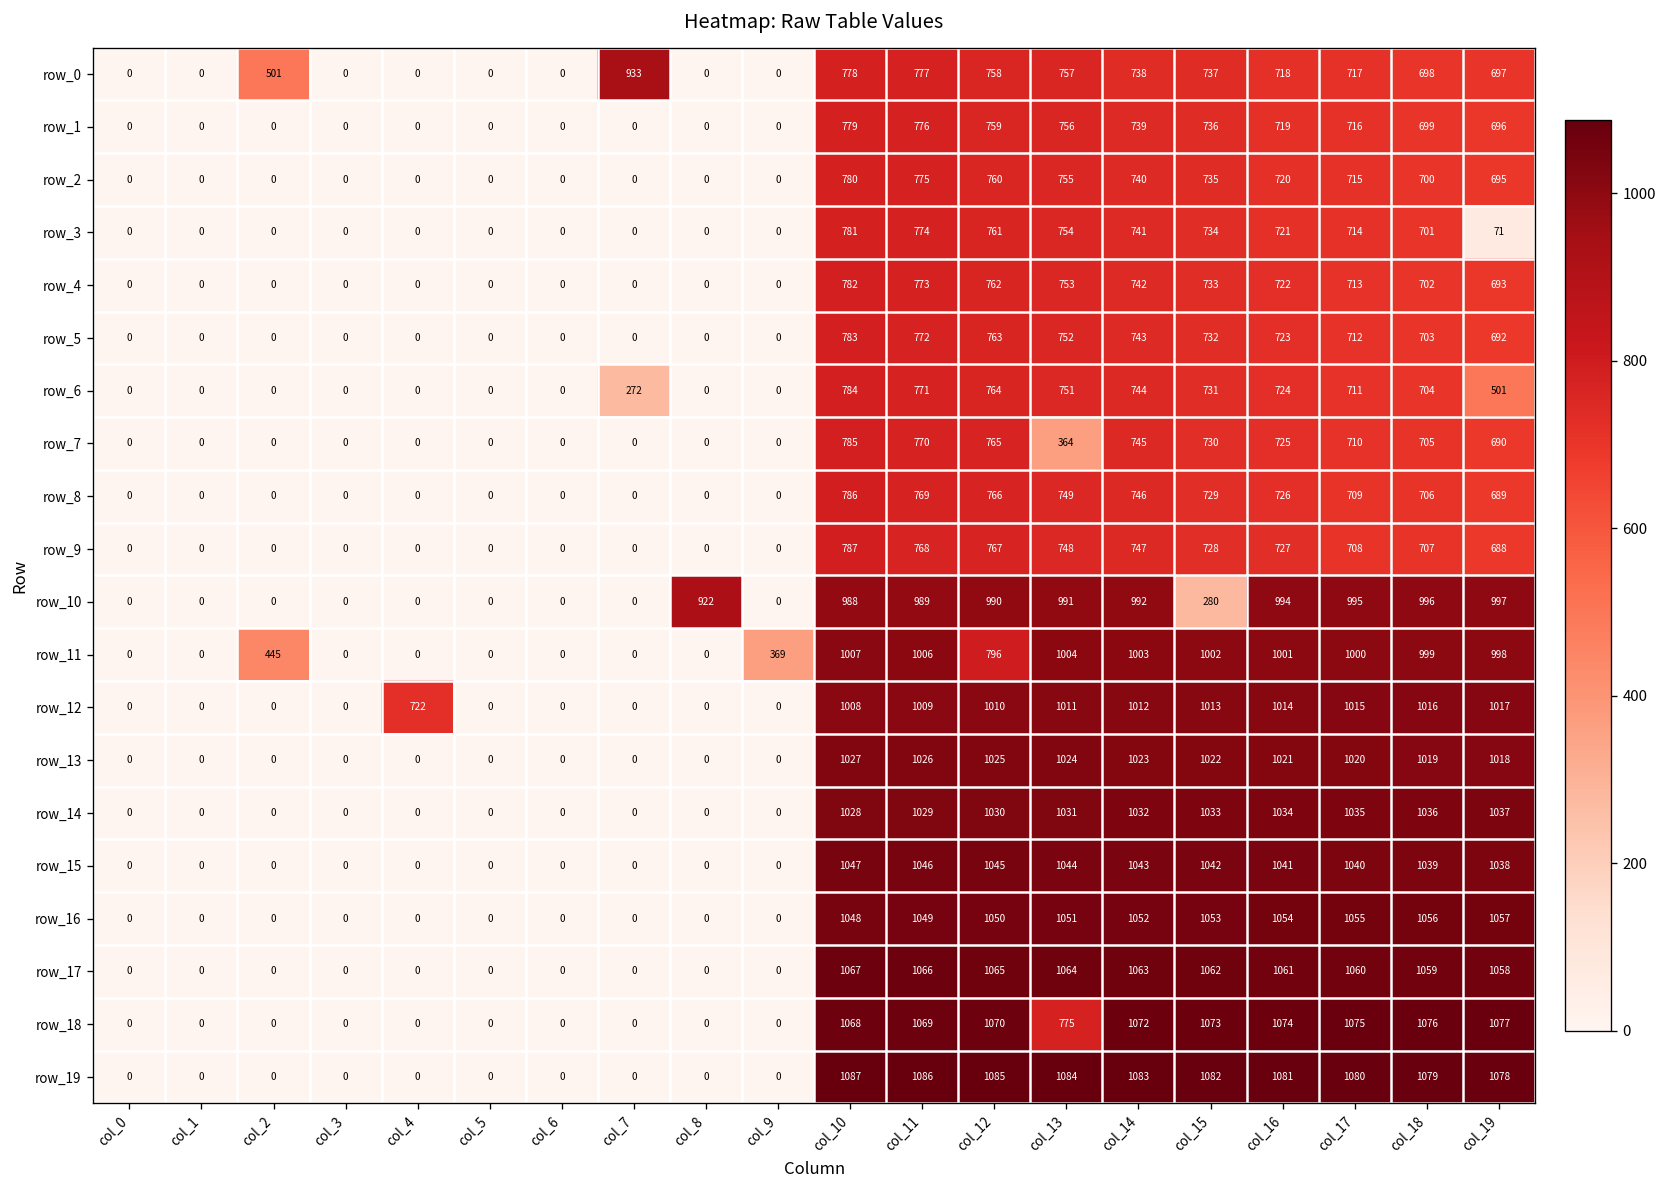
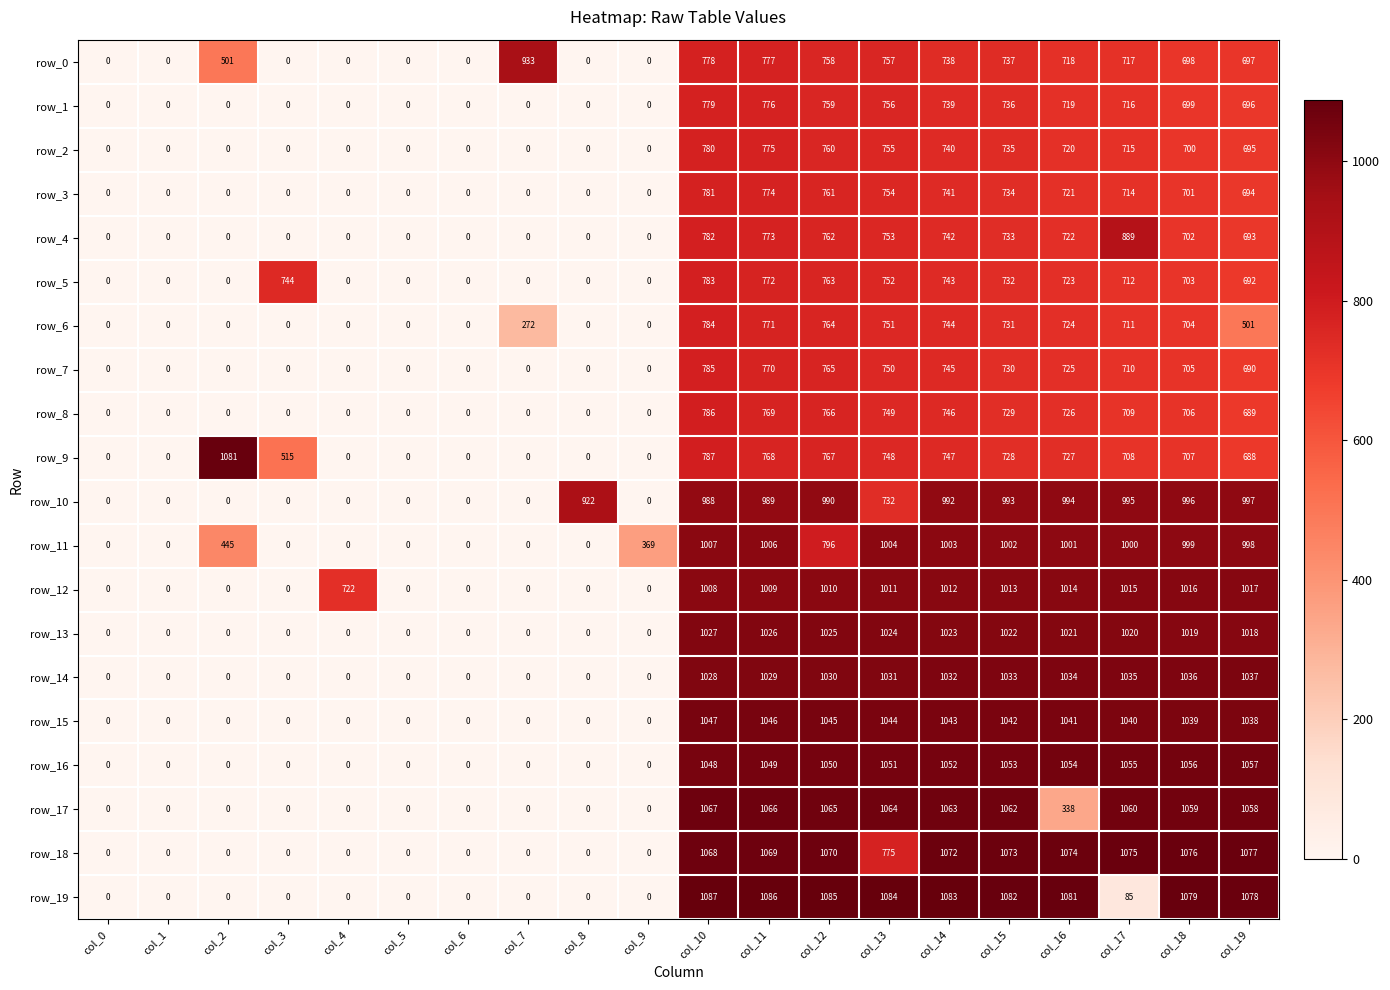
row_3, col_19: 71 -> 694
row_4, col_17: 713 -> 889
row_5, col_3: 0 -> 744
row_7, col_13: 364 -> 750
row_9, col_2: 0 -> 1081
row_9, col_3: 0 -> 515
row_10, col_13: 991 -> 732
row_10, col_15: 280 -> 993
row_17, col_16: 1061 -> 338
row_19, col_17: 1080 -> 85
